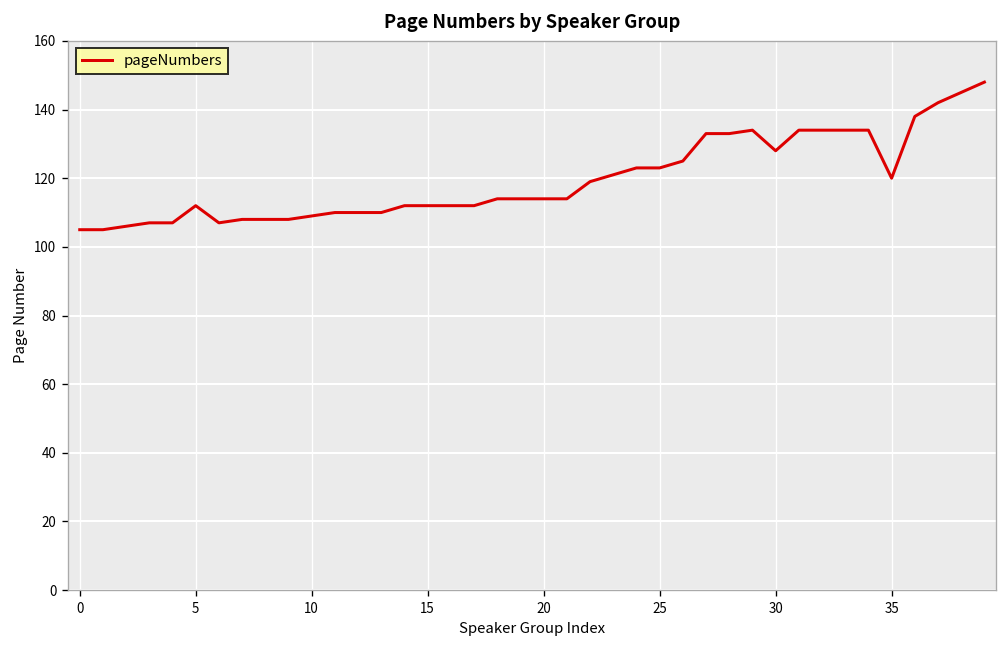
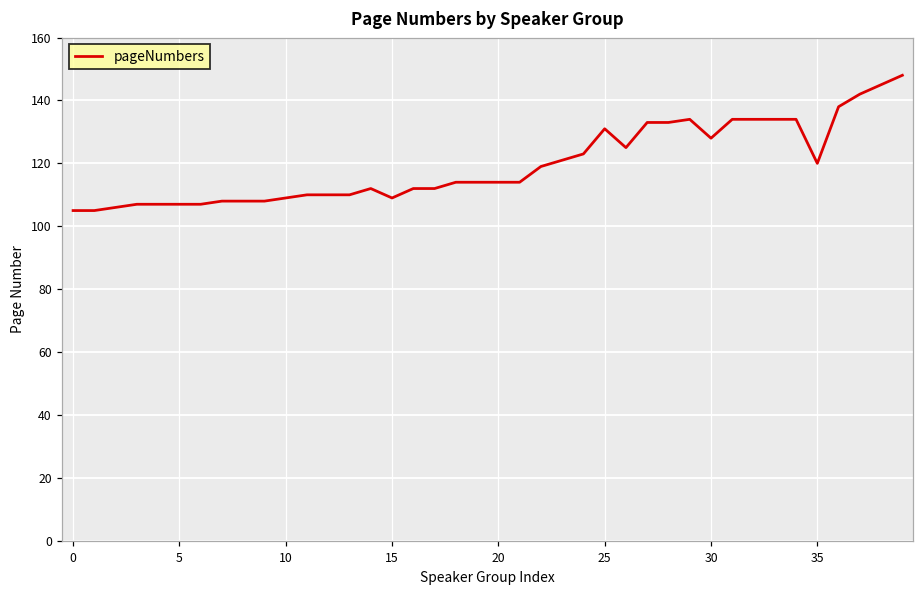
5: 112 -> 107
15: 112 -> 109
25: 123 -> 131
